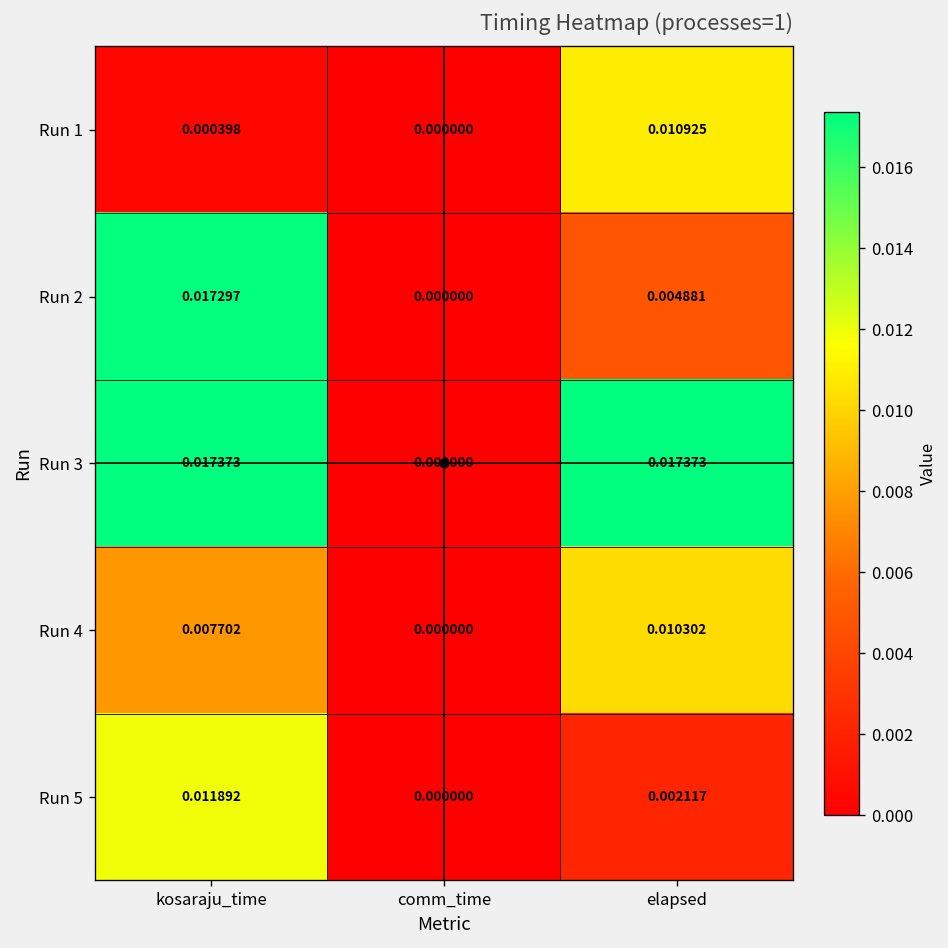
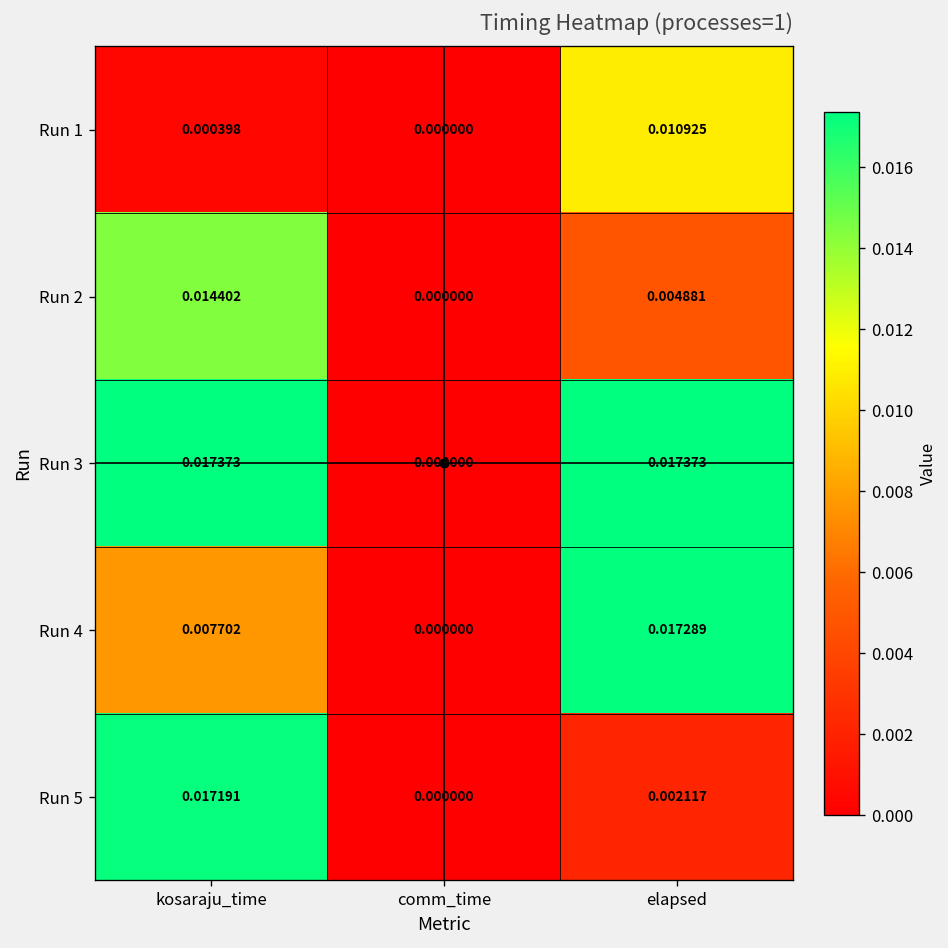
Run 2, kosaraju_time: 0.017297 -> 0.014402
Run 4, elapsed: 0.010302 -> 0.017289
Run 5, kosaraju_time: 0.011892 -> 0.017191
